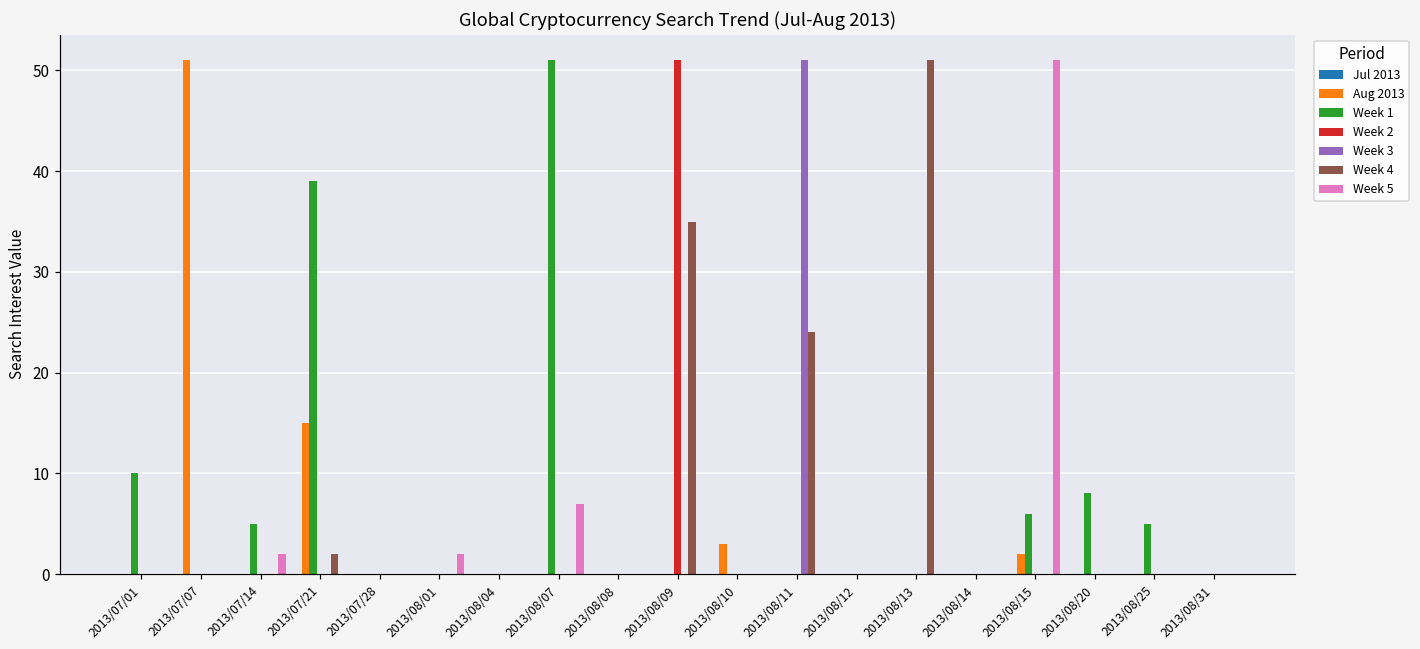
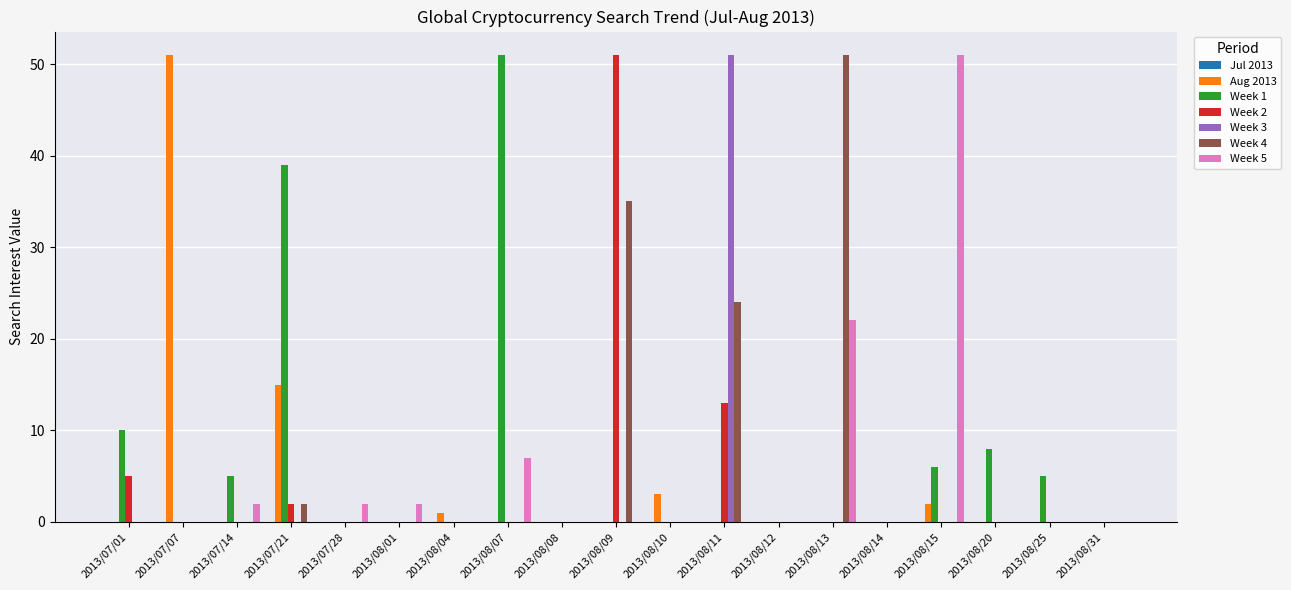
Week 2, 2013/07/01: 0 -> 5
Week 2, 2013/07/21: 0 -> 2
Week 5, 2013/07/28: 0 -> 2
Aug 2013, 2013/08/04: 0 -> 1
Week 2, 2013/08/11: 0 -> 13
Week 5, 2013/08/13: 0 -> 22
